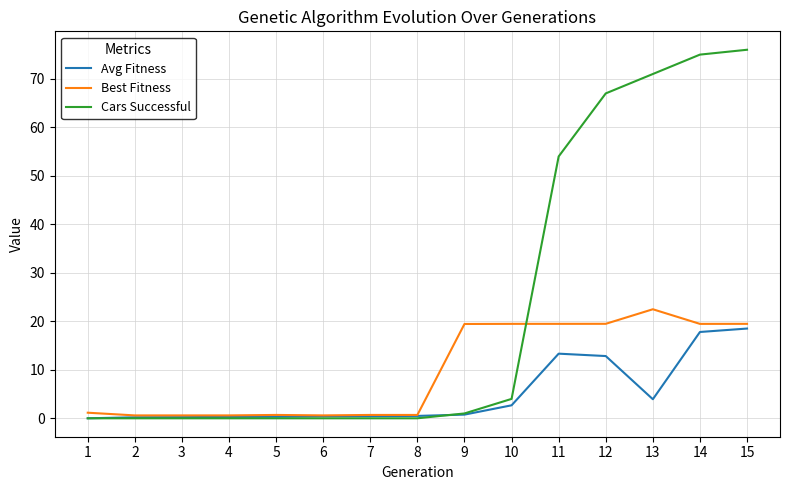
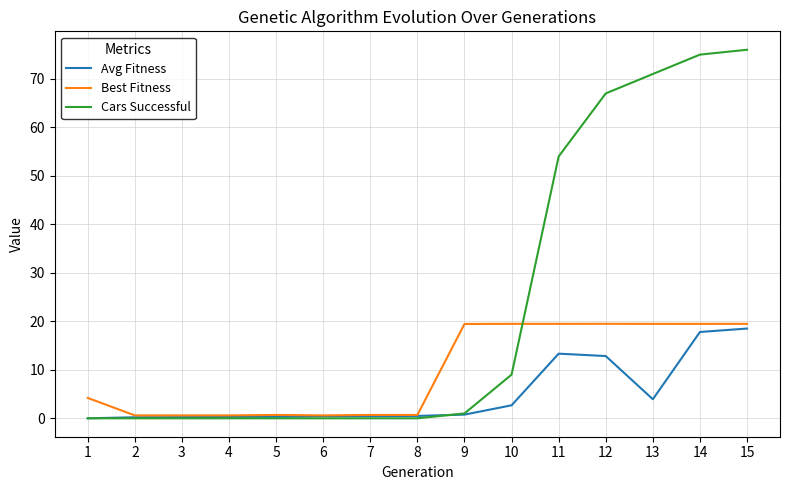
Best Fitness, 1: 1 -> 4
Cars Successful, 10: 4 -> 9
Best Fitness, 13: 22 -> 19
